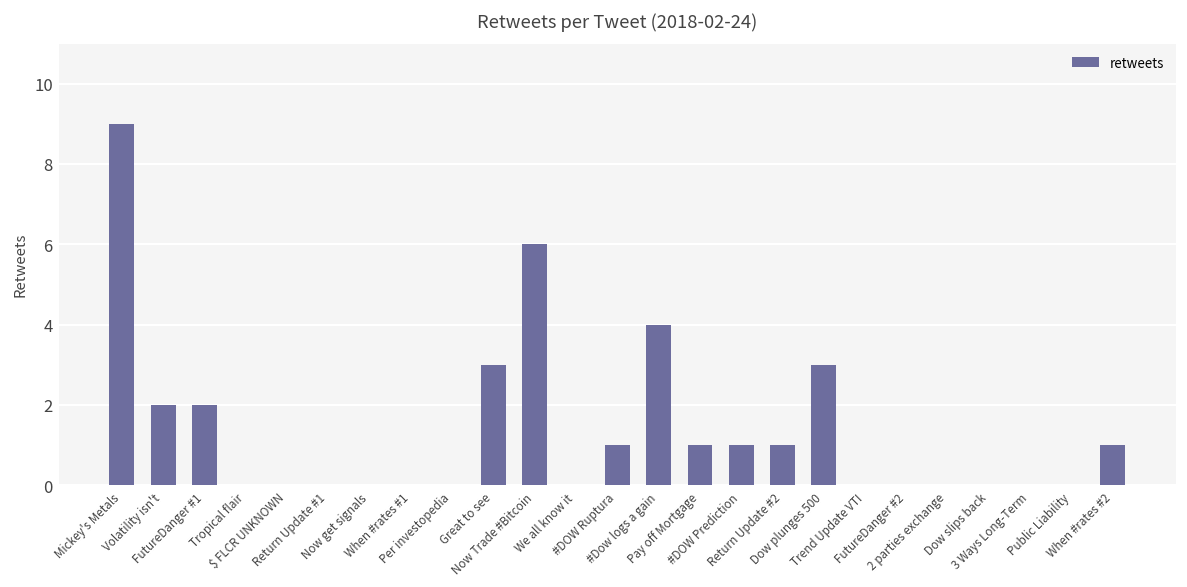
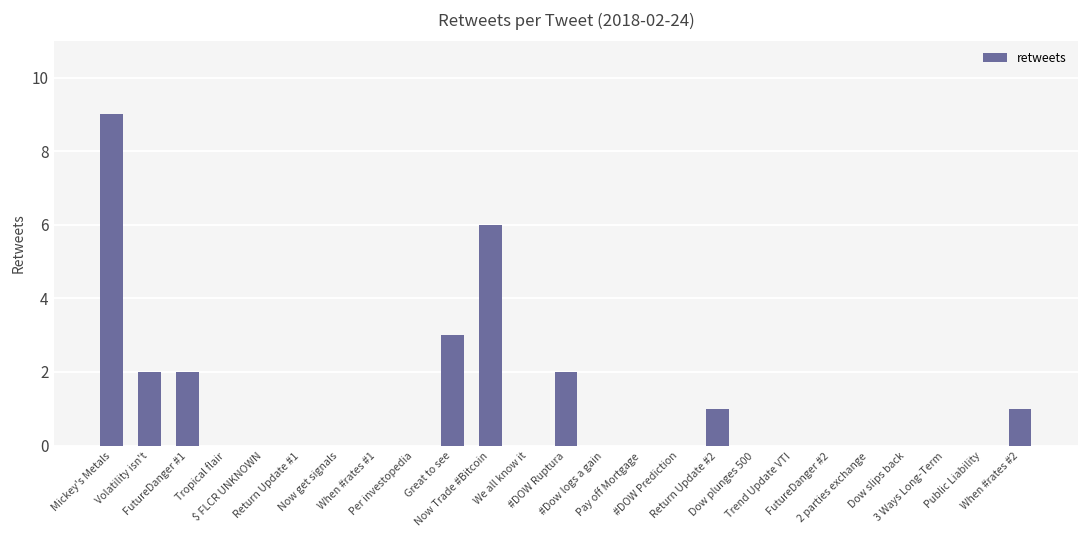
#DOW Ruptura: 1 -> 2
#Dow logs a gain: 4 -> 0
Pay off Mortgage: 1 -> 0
#DOW Prediction: 1 -> 0
Dow plunges 500: 3 -> 0
